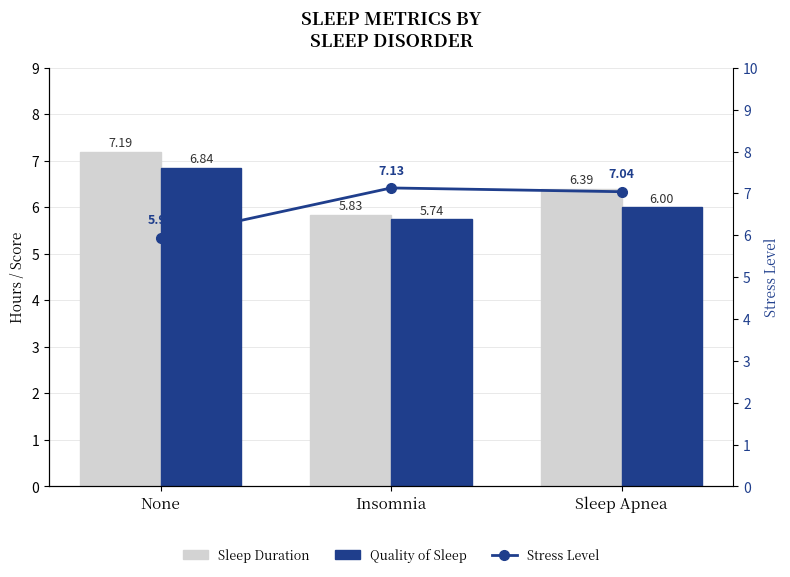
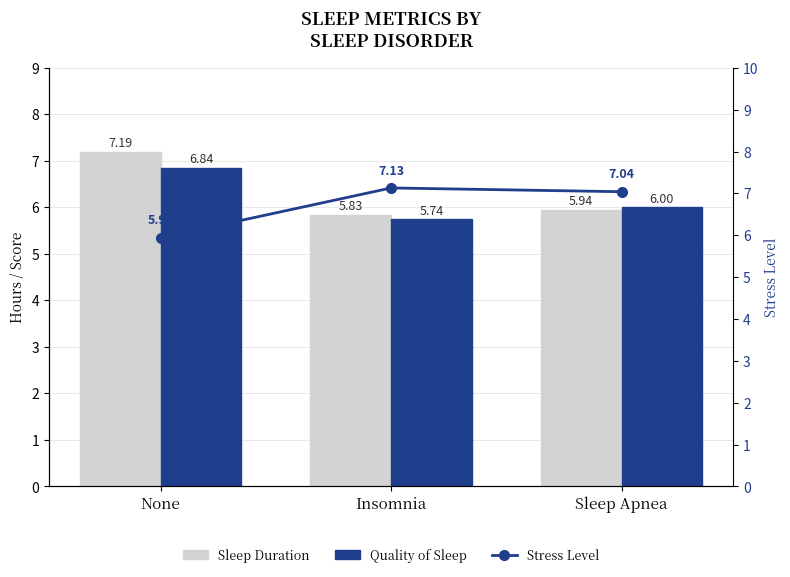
Sleep Duration, Sleep Apnea: 6.39 -> 5.94
